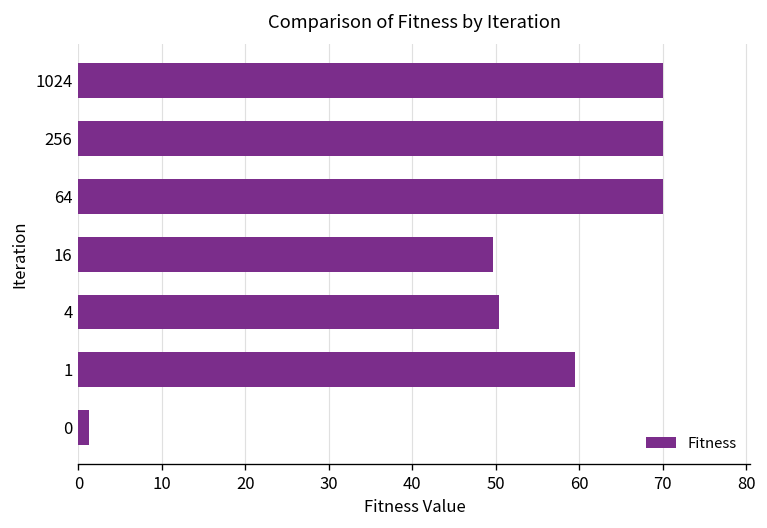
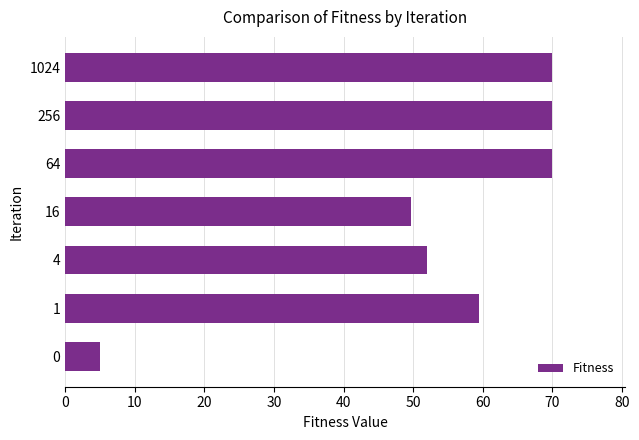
4: 50 -> 52
0: 1 -> 5
